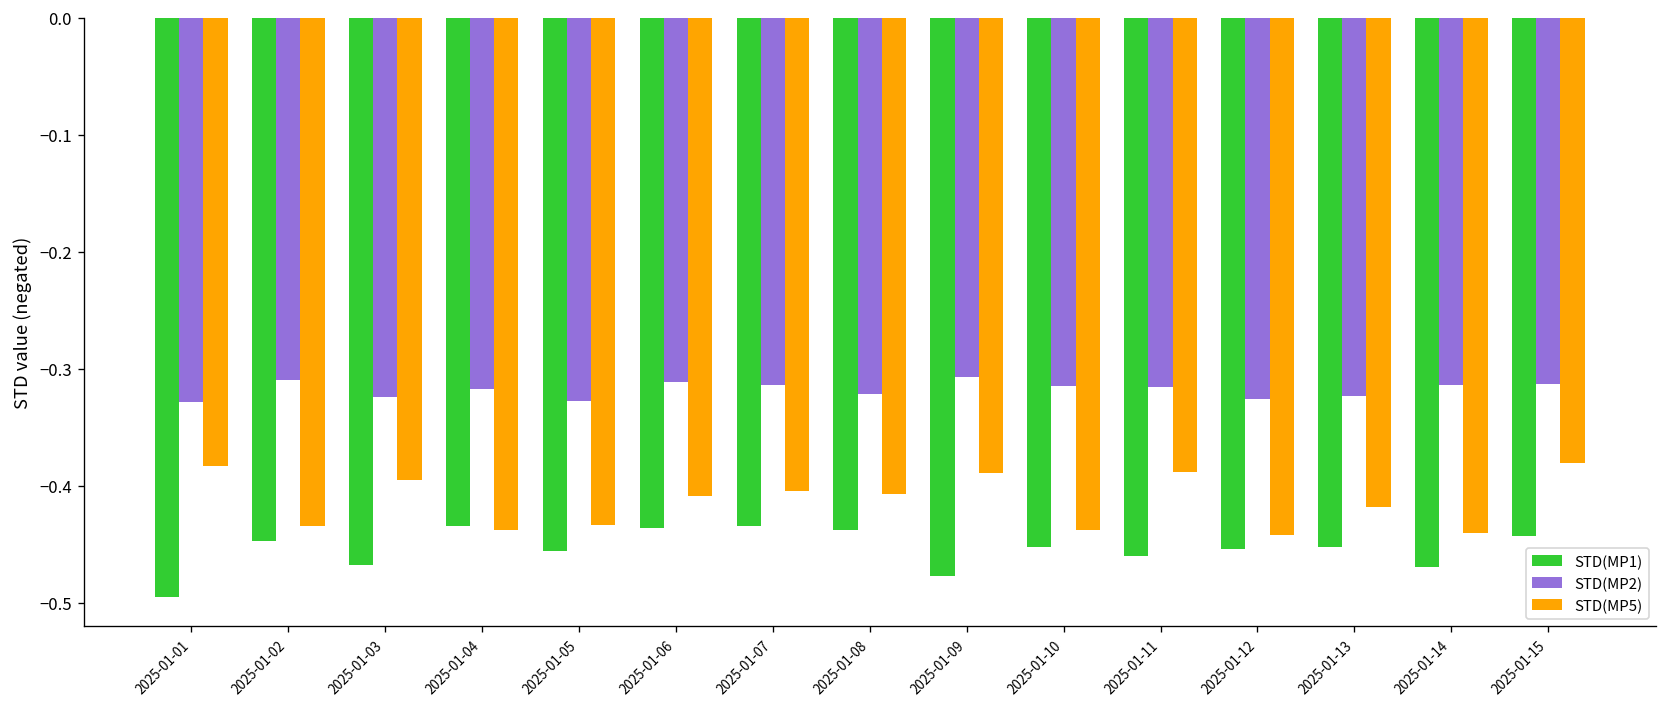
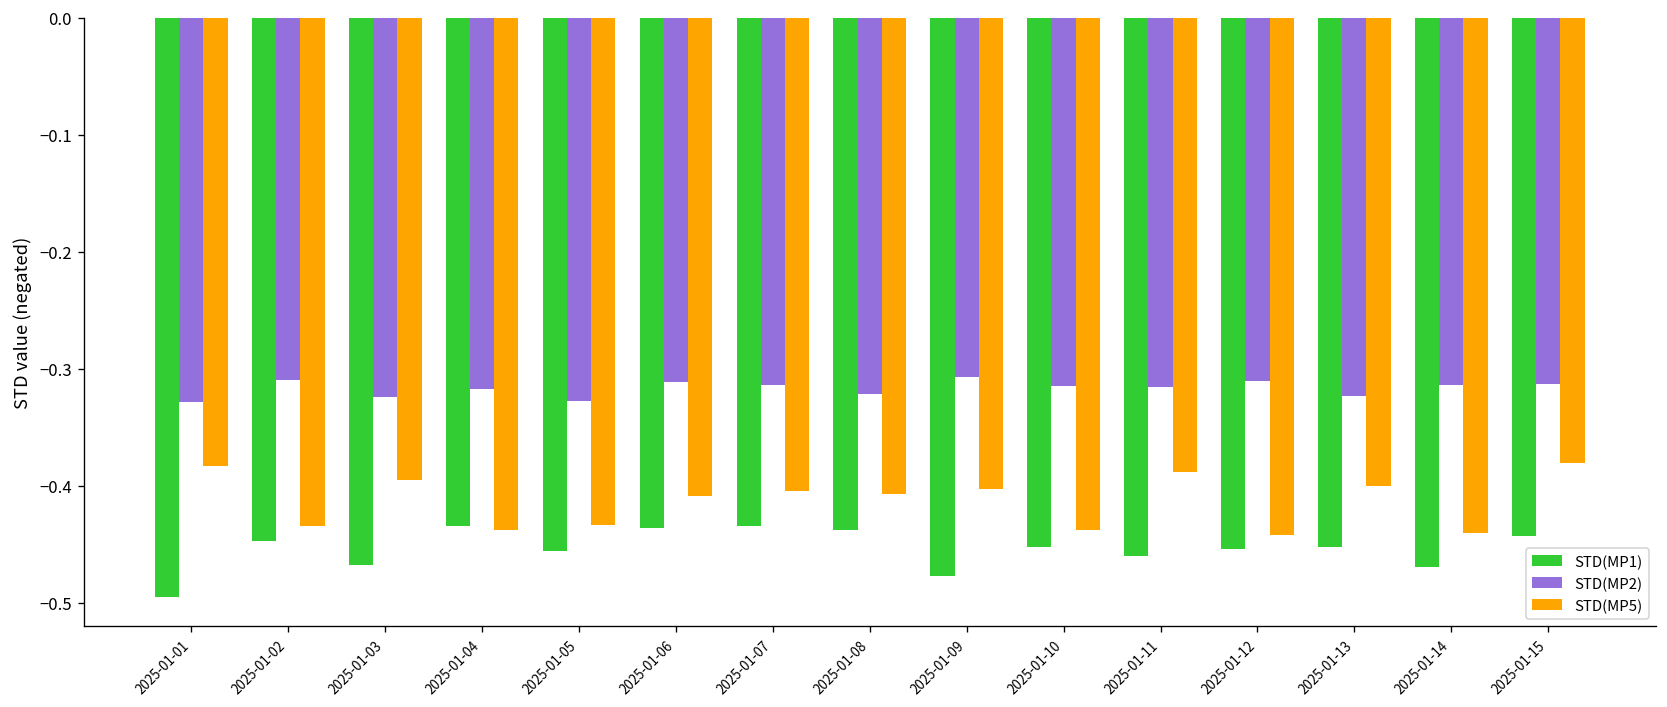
STD(MP5), 2025-01-09: -0.39 -> -0.40
STD(MP2), 2025-01-12: -0.33 -> -0.31
STD(MP5), 2025-01-13: -0.42 -> -0.40
